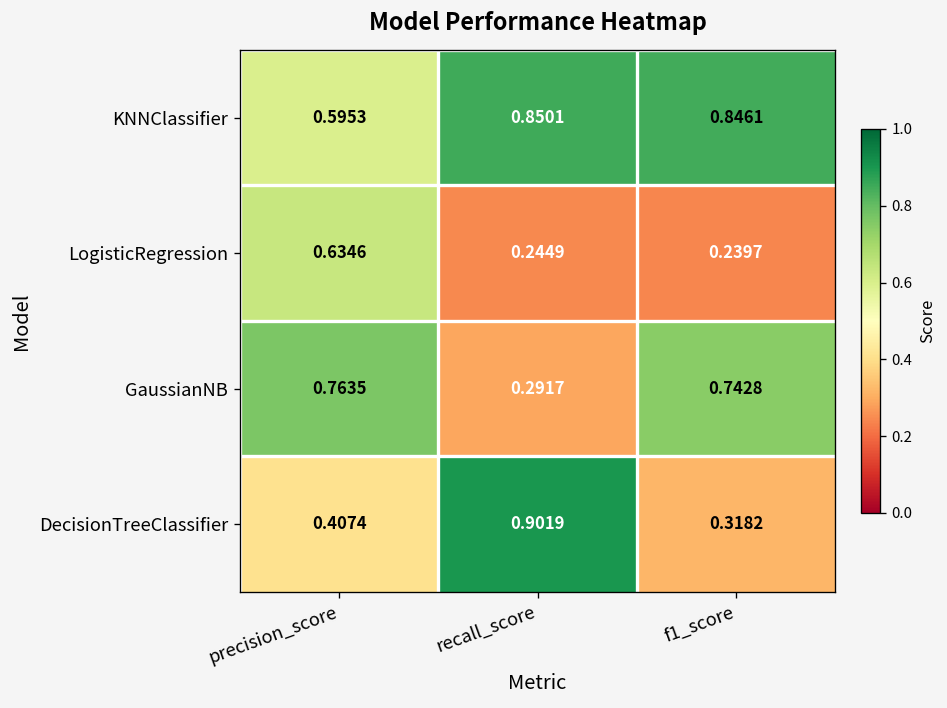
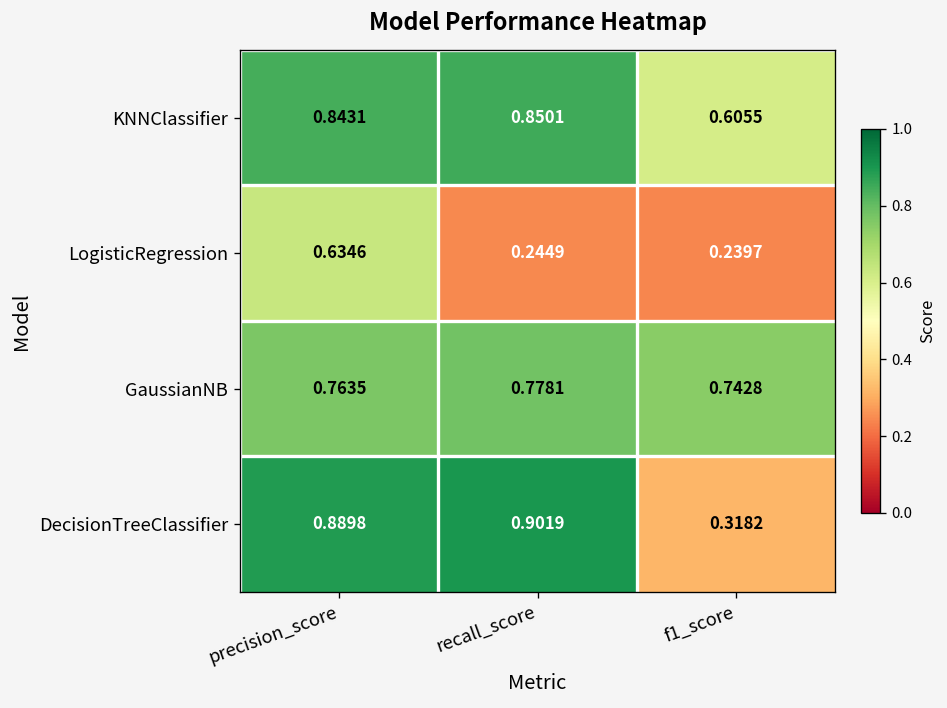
KNNClassifier, precision_score: 0.5953 -> 0.8431
KNNClassifier, f1_score: 0.8461 -> 0.6055
GaussianNB, recall_score: 0.2917 -> 0.7781
DecisionTreeClassifier, precision_score: 0.4074 -> 0.8898
